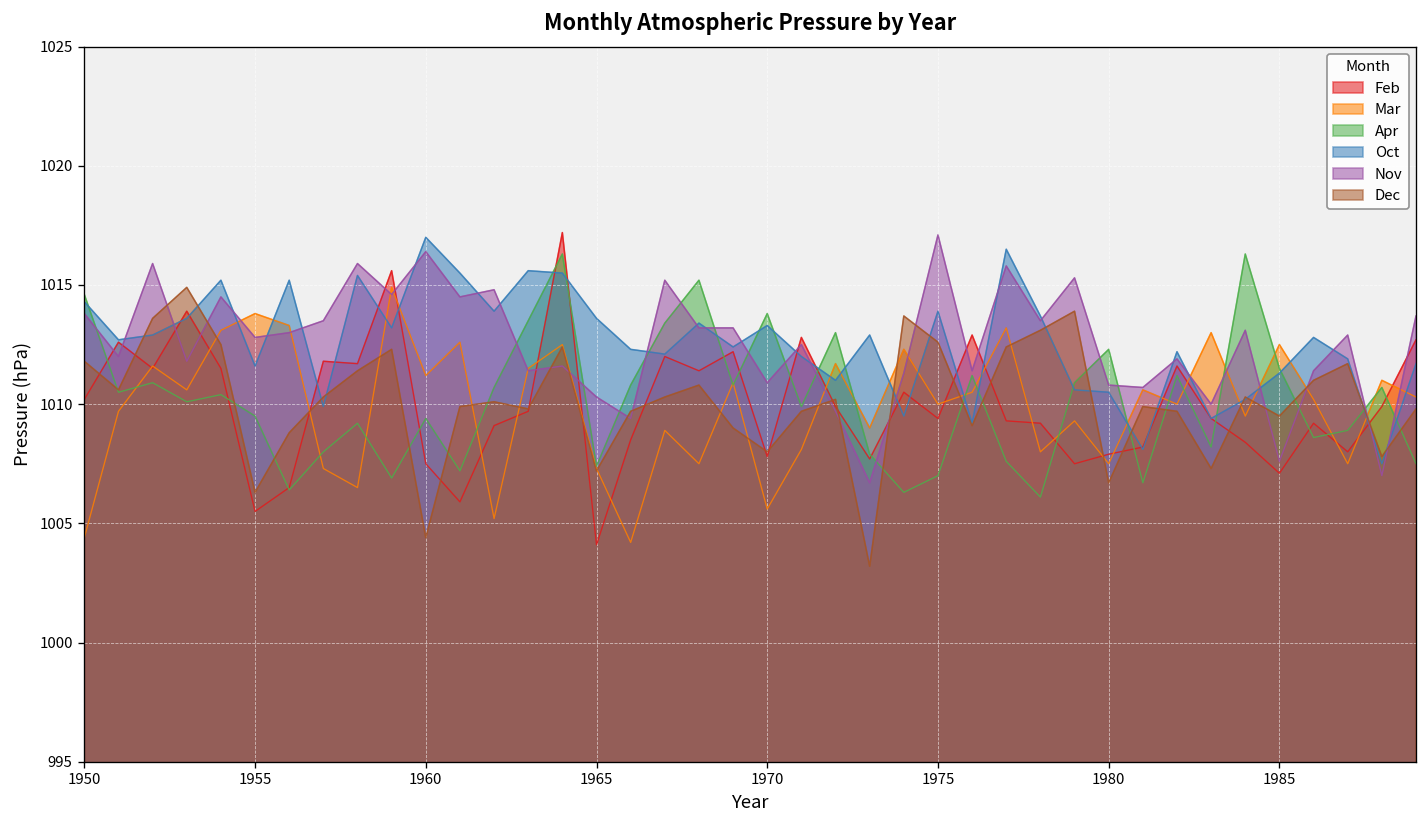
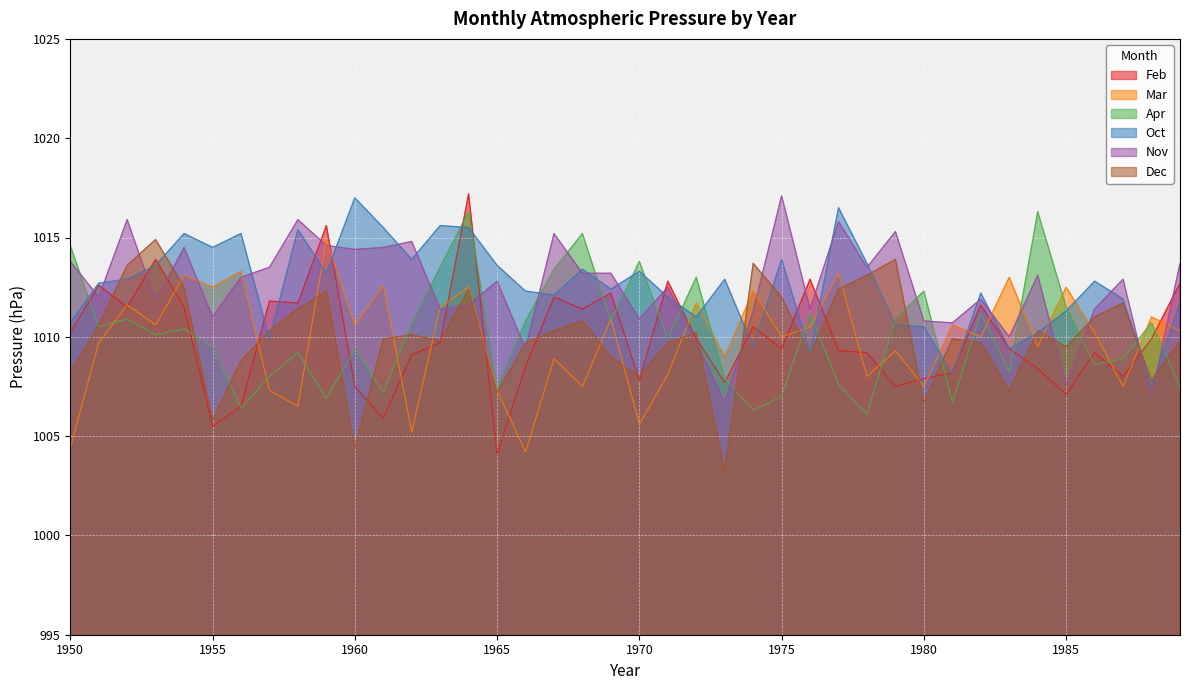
Oct, 1950: 1014.3 -> 1010.7
Dec, 1950: 1011.8 -> 1008.2
Mar, 1955: 1013.8 -> 1012.5
Oct, 1955: 1011.6 -> 1014.5
Nov, 1955: 1012.8 -> 1011.0
Dec, 1955: 1006.3 -> 1005.8
Mar, 1960: 1011.2 -> 1010.6
Nov, 1960: 1016.4 -> 1014.4
Nov, 1965: 1010.3 -> 1012.8
Dec, 1975: 1012.6 -> 1012.0
